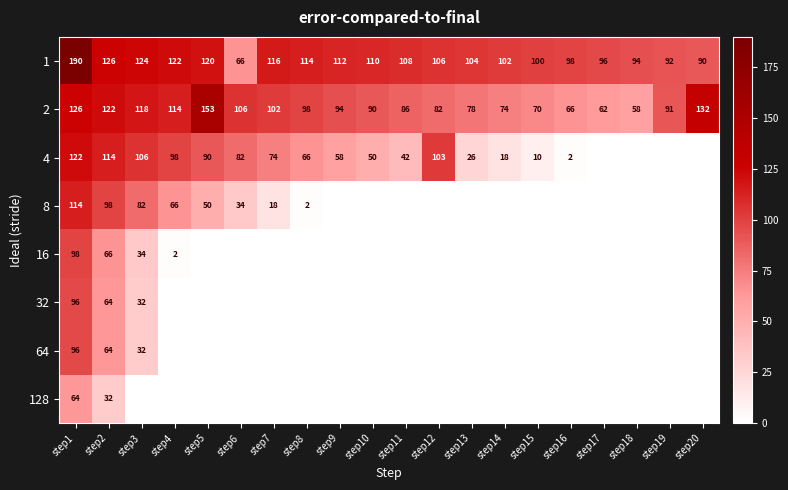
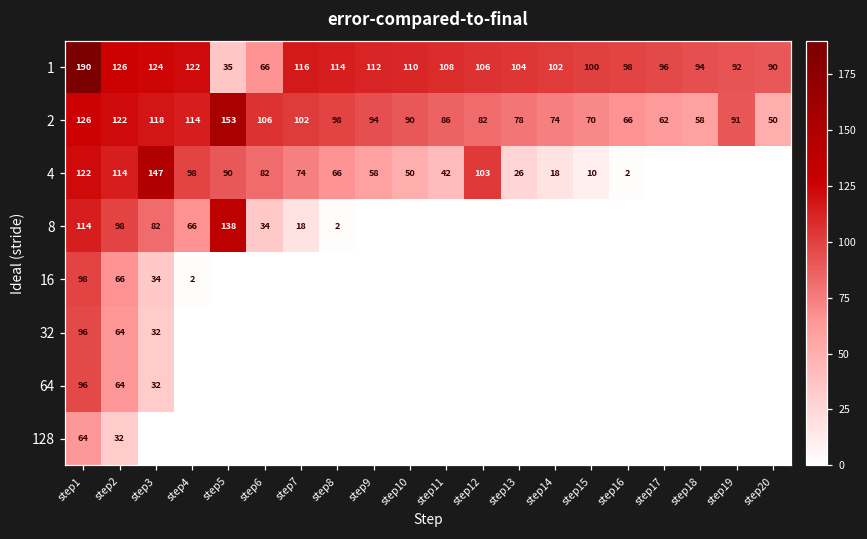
1, step5: 120 -> 35
2, step20: 132 -> 50
4, step3: 106 -> 147
8, step5: 50 -> 138
